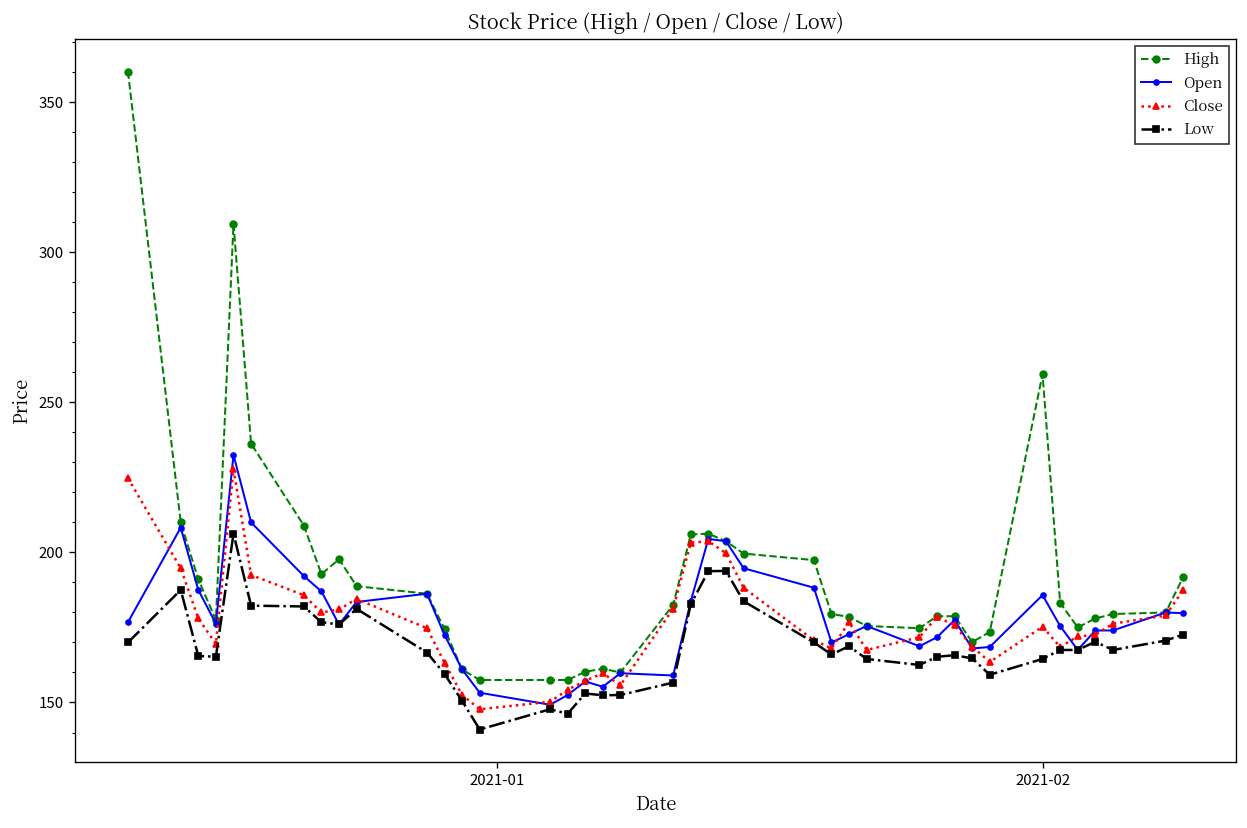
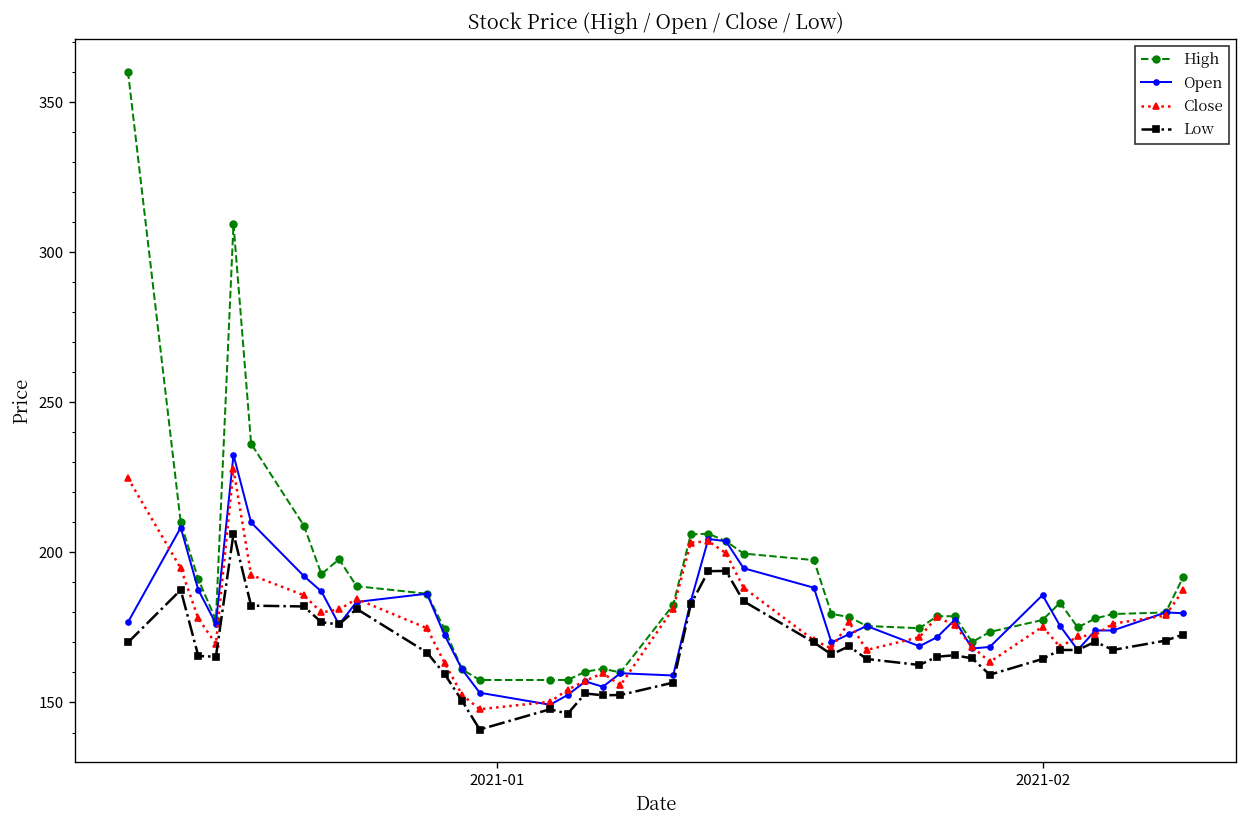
High, 2021-02: 259 -> 178
